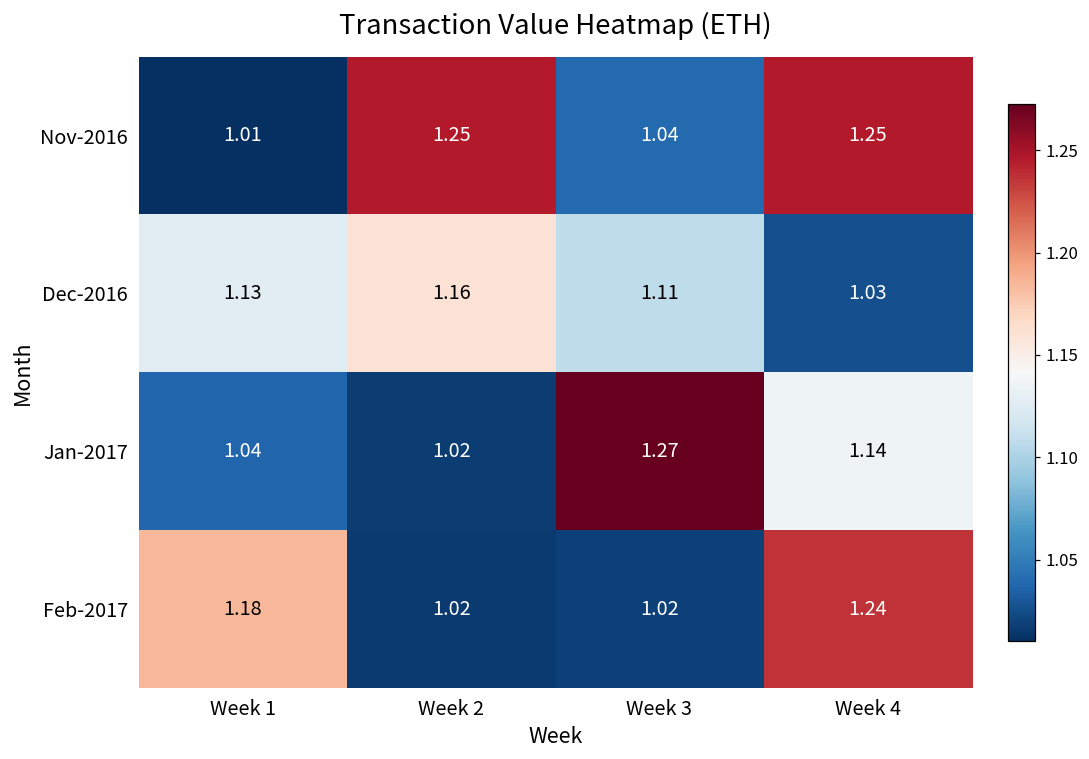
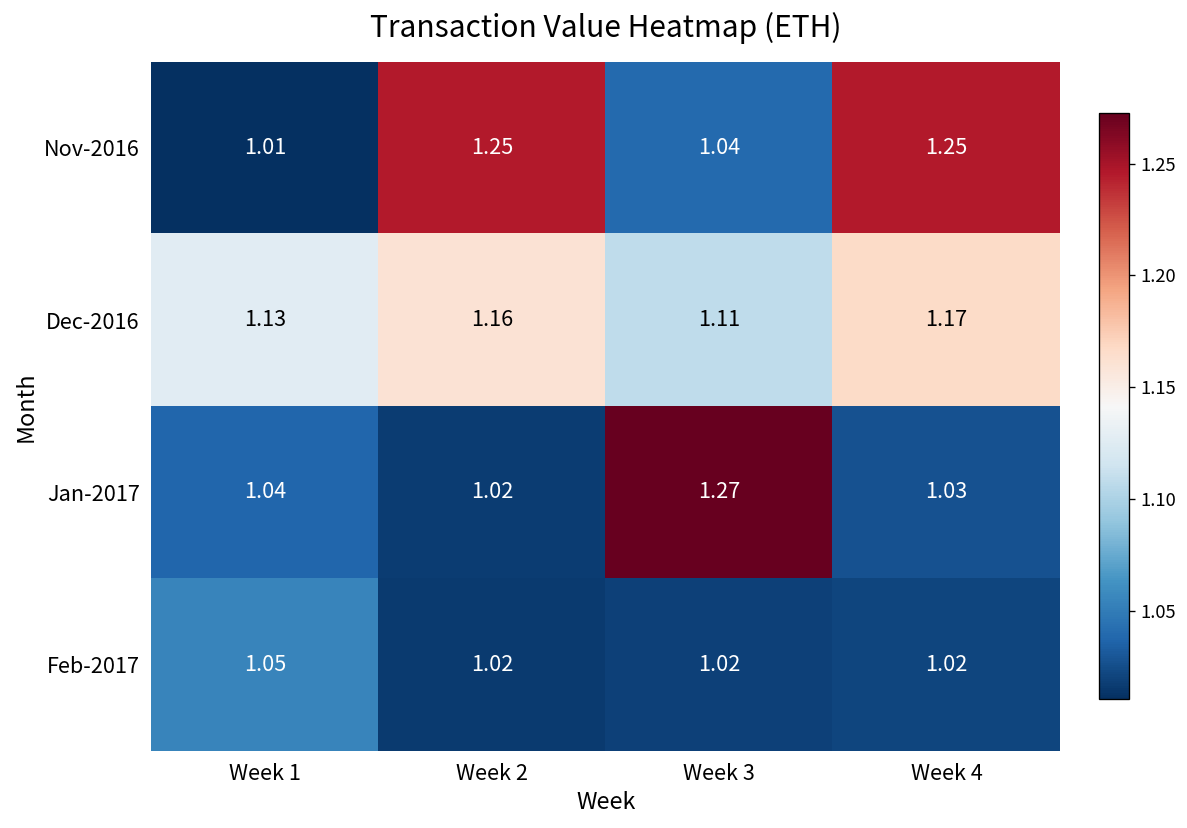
Dec-2016, Week 4: 1.03 -> 1.17
Jan-2017, Week 4: 1.14 -> 1.03
Feb-2017, Week 1: 1.18 -> 1.05
Feb-2017, Week 4: 1.24 -> 1.02
